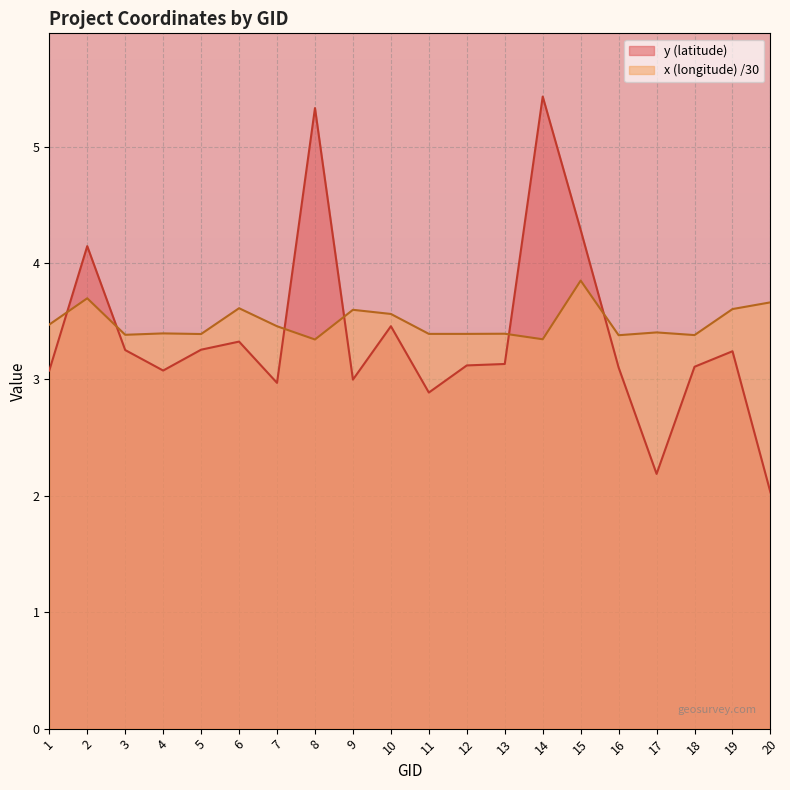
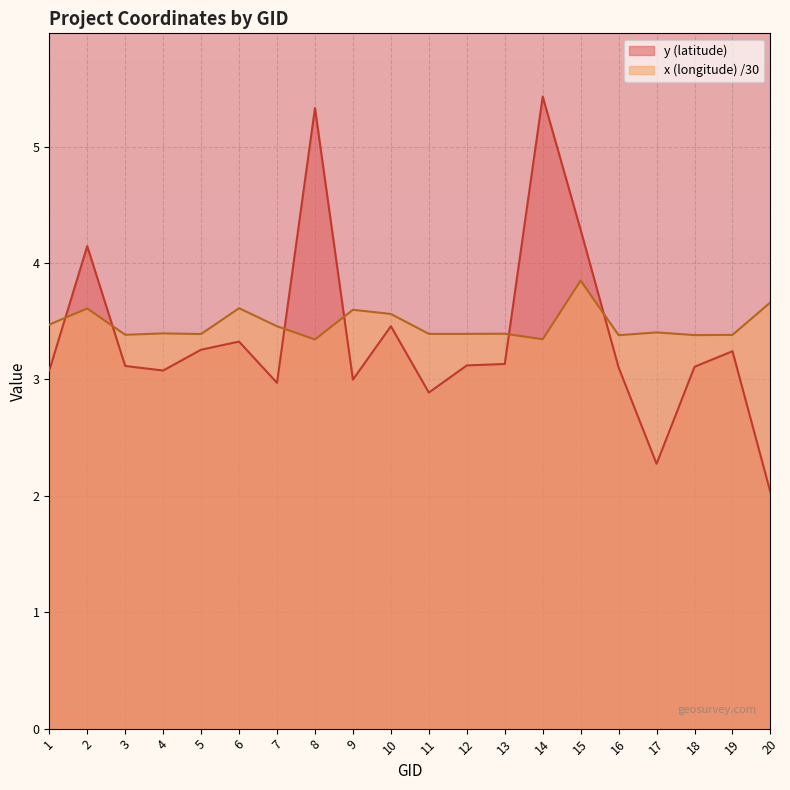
x (longitude) /30, 2: 3.70 -> 3.61
y (latitude), 3: 3.25 -> 3.12
y (latitude), 17: 2.19 -> 2.28
x (longitude) /30, 19: 3.61 -> 3.38
